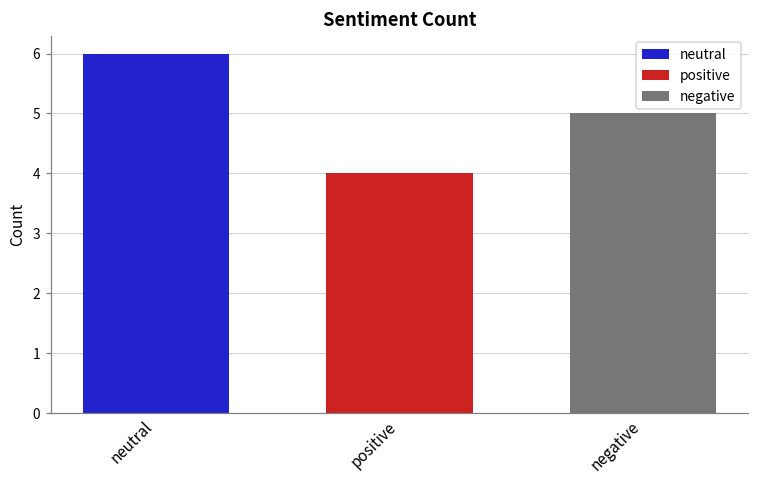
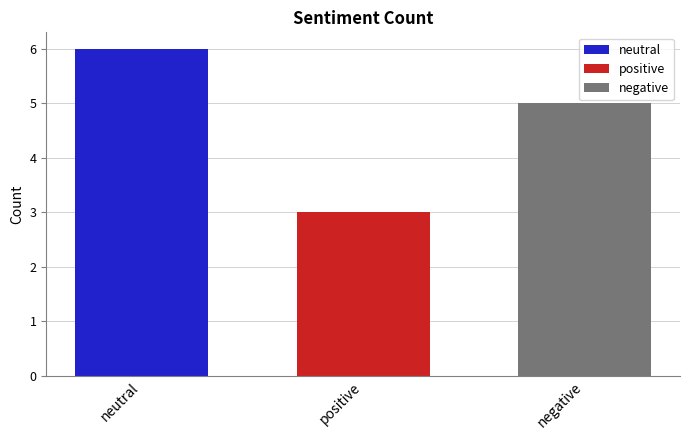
positive: 4 -> 3
